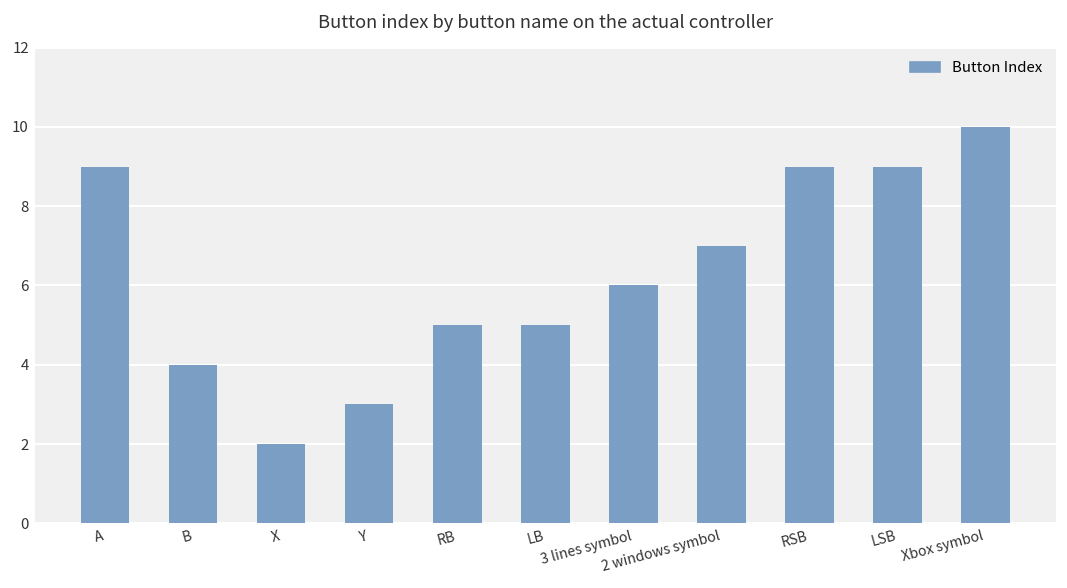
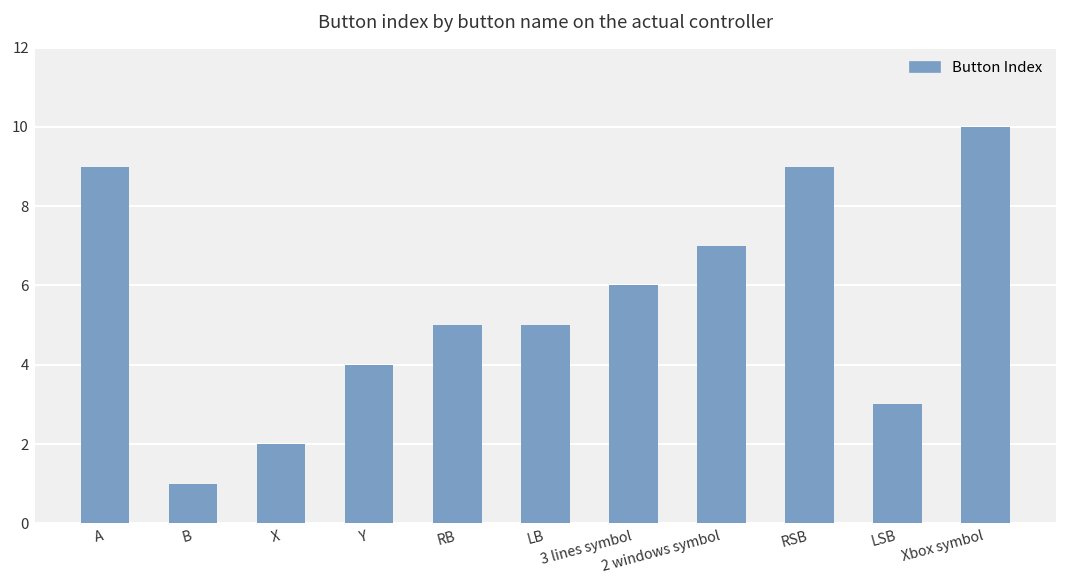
B: 4 -> 1
Y: 3 -> 4
LSB: 9 -> 3
